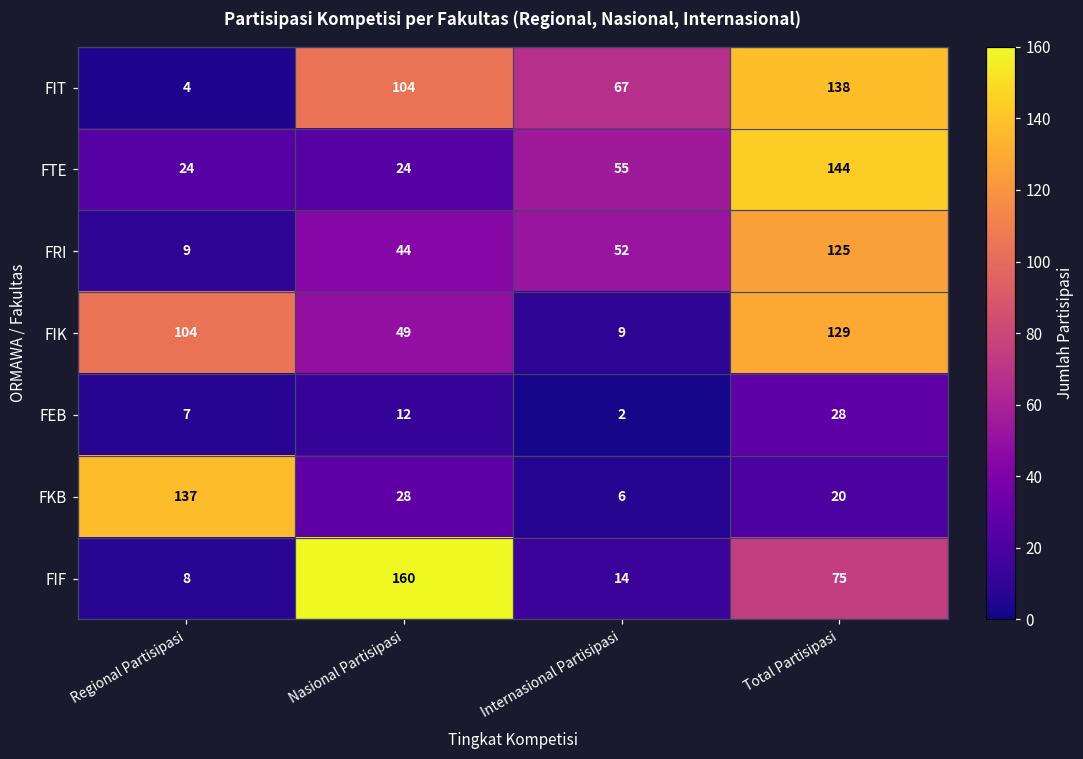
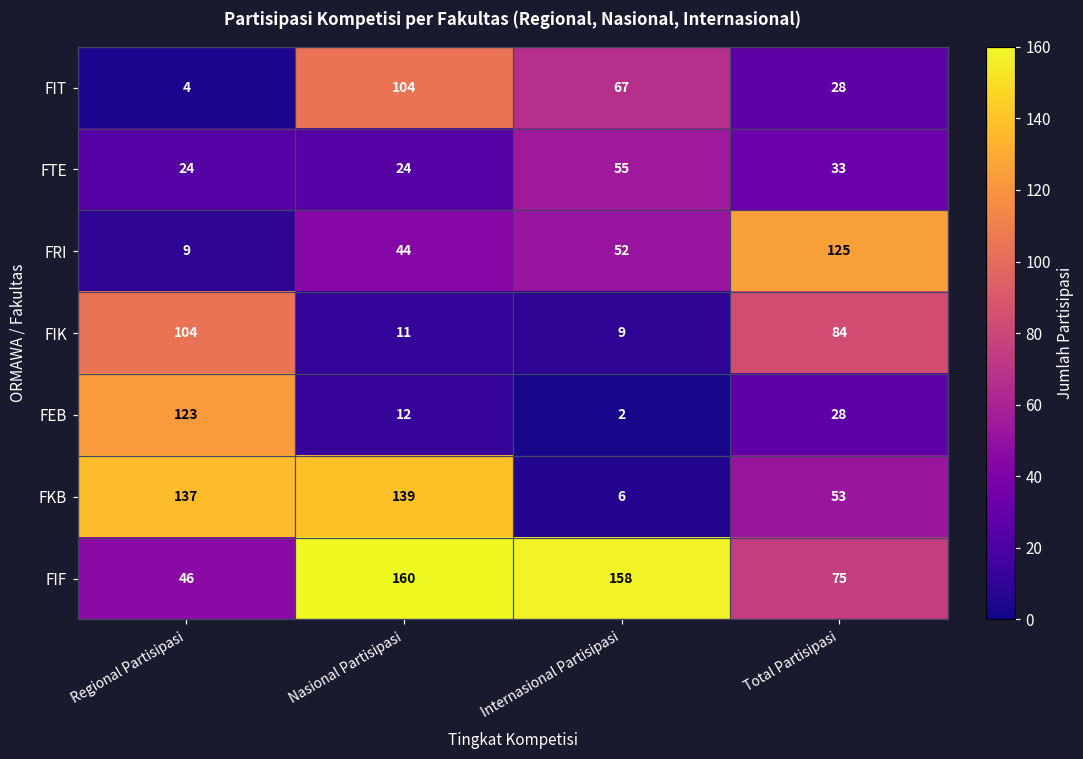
FIT, Total Partisipasi: 138 -> 28
FTE, Total Partisipasi: 144 -> 33
FIK, Nasional Partisipasi: 49 -> 11
FIK, Total Partisipasi: 129 -> 84
FEB, Regional Partisipasi: 7 -> 123
FKB, Nasional Partisipasi: 28 -> 139
FKB, Total Partisipasi: 20 -> 53
FIF, Regional Partisipasi: 8 -> 46
FIF, Internasional Partisipasi: 14 -> 158
